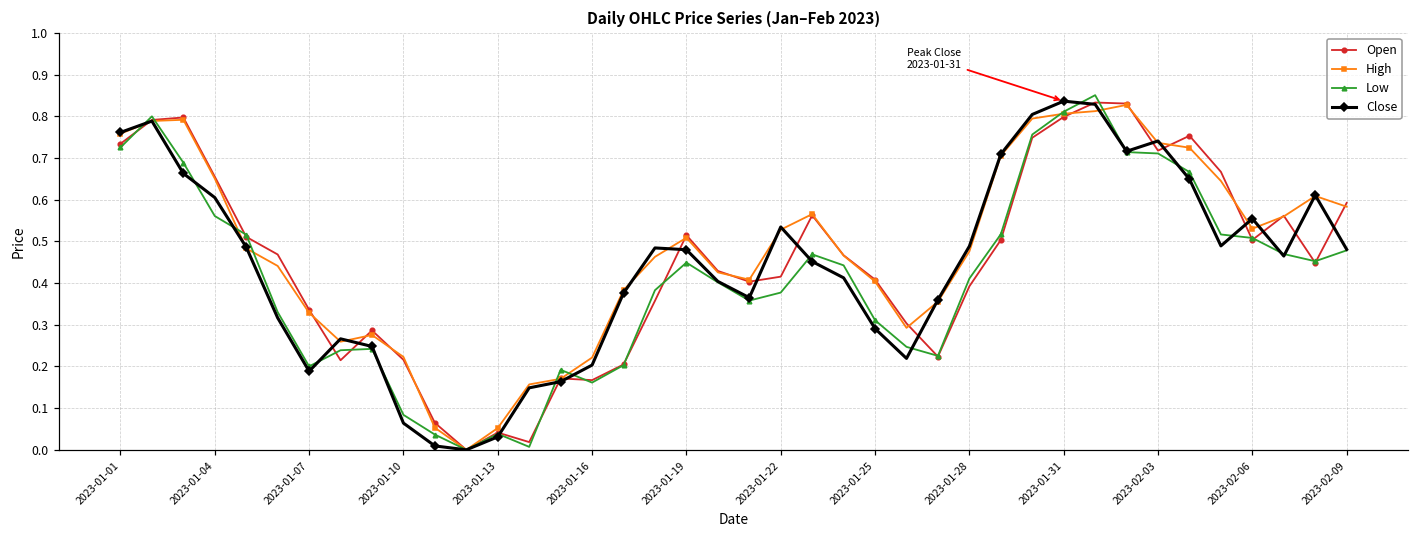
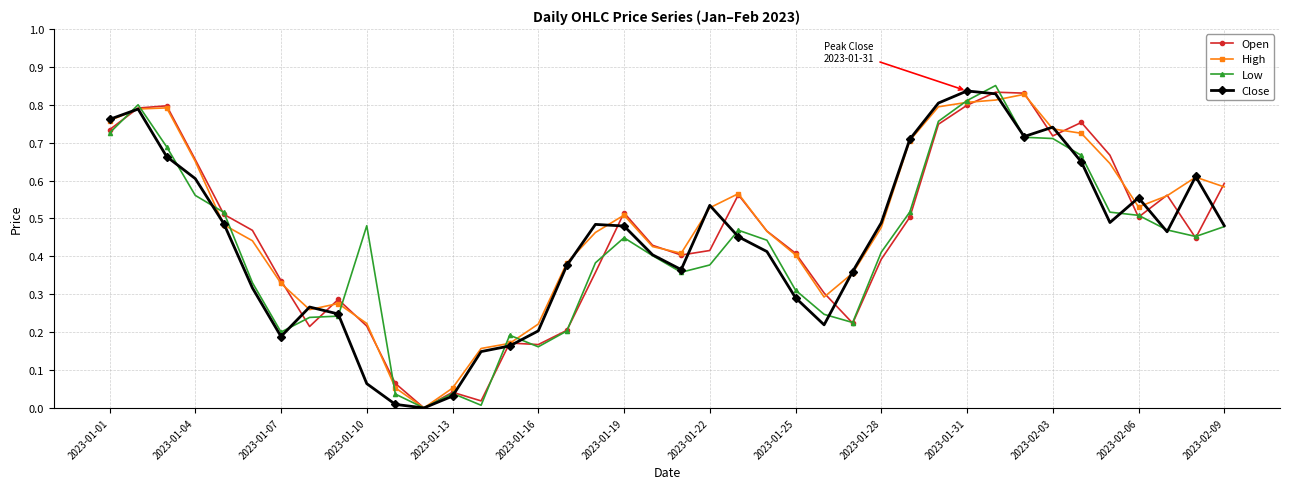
Low, 2023-01-10: 0.08 -> 0.48
